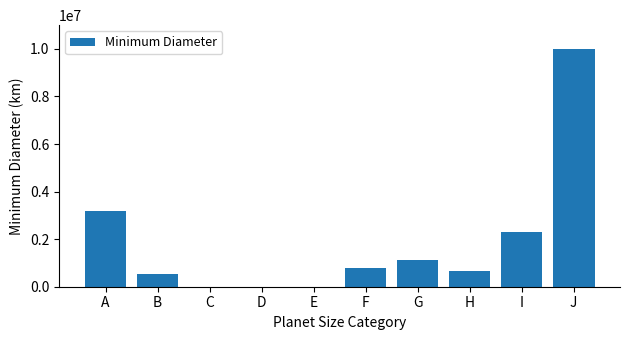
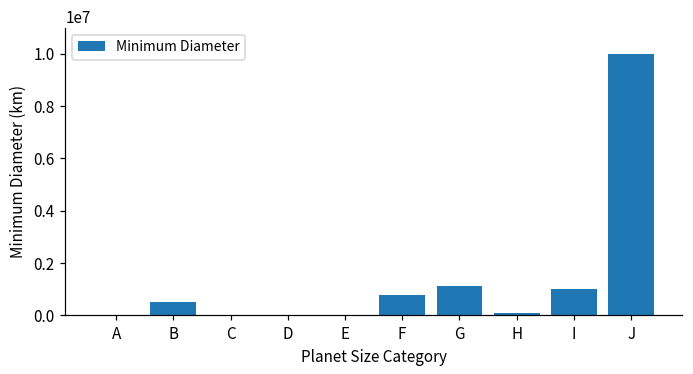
A: 3200000 -> 0
H: 700000 -> 100000
I: 2300000 -> 1000000
